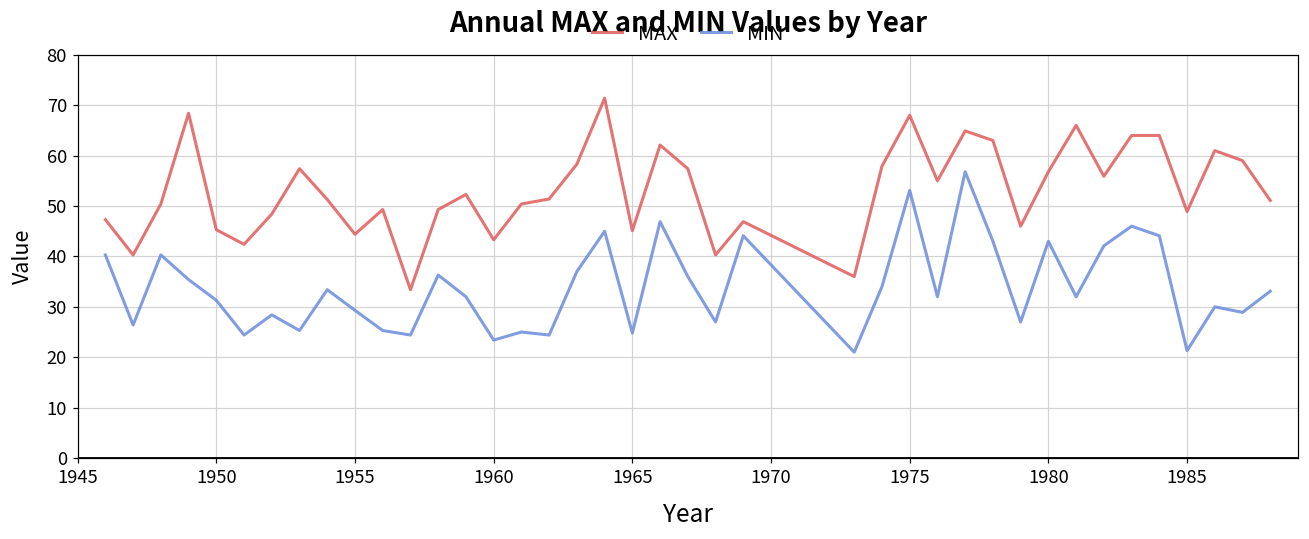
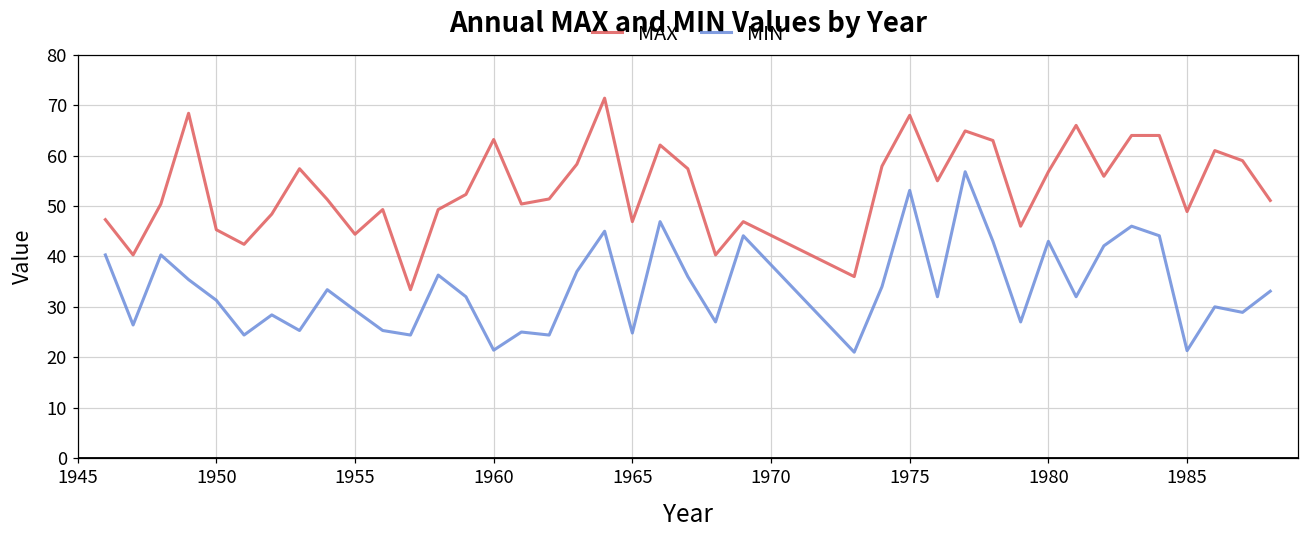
MAX, 1960: 43 -> 63
MIN, 1960: 23 -> 21
MAX, 1965: 45 -> 47
